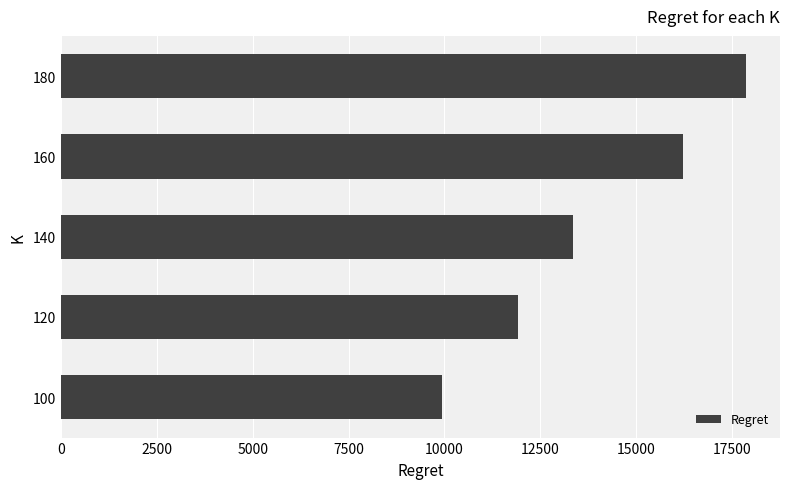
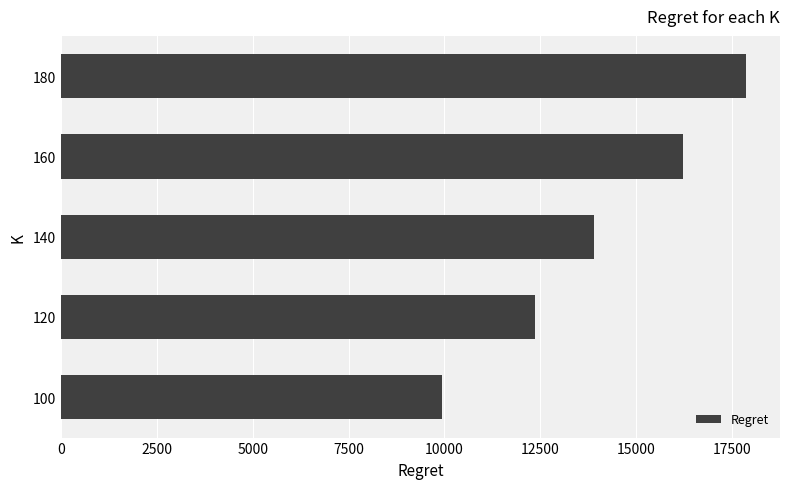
140: 13300 -> 13900
120: 11900 -> 12400
